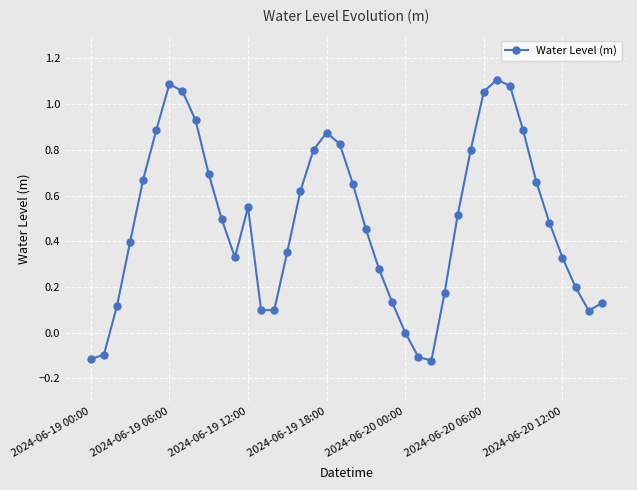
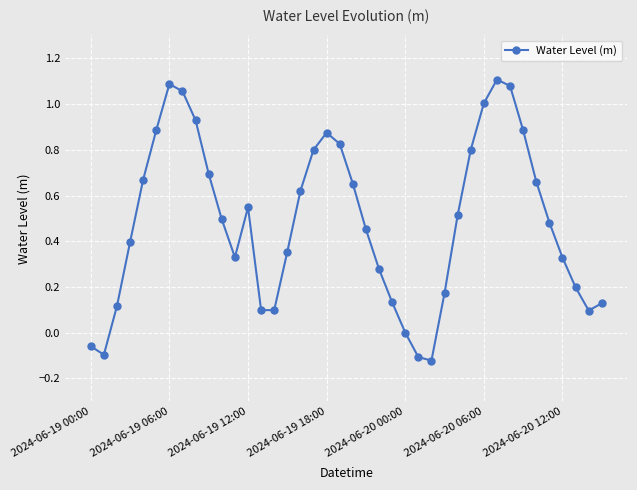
2024-06-19 00:00: -0.12 -> -0.06
2024-06-20 06:00: 1.05 -> 1.00
